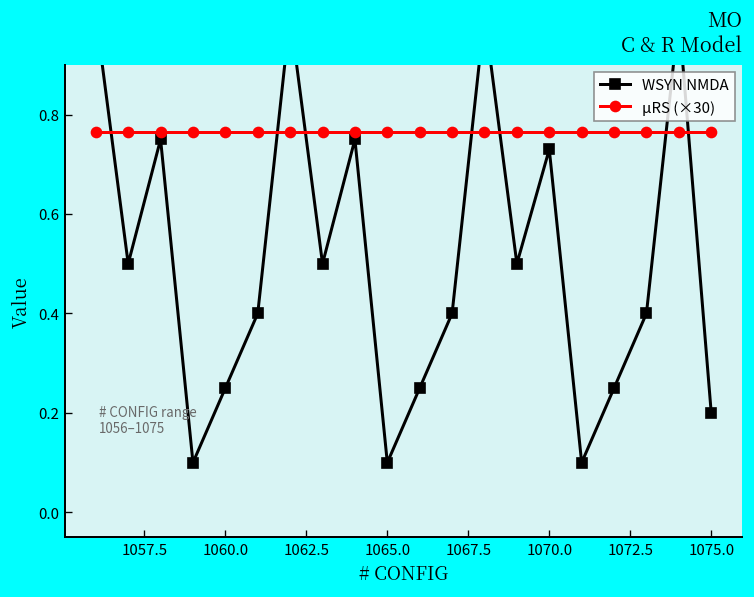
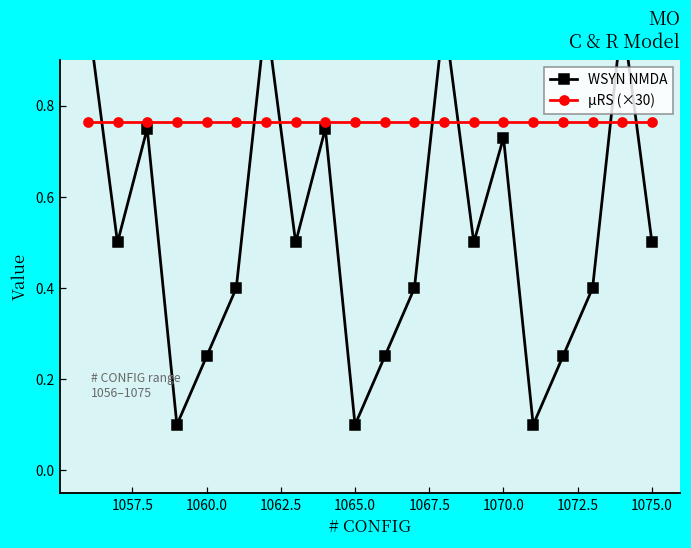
WSYN NMDA, 1075.0: 0.2 -> 0.5
